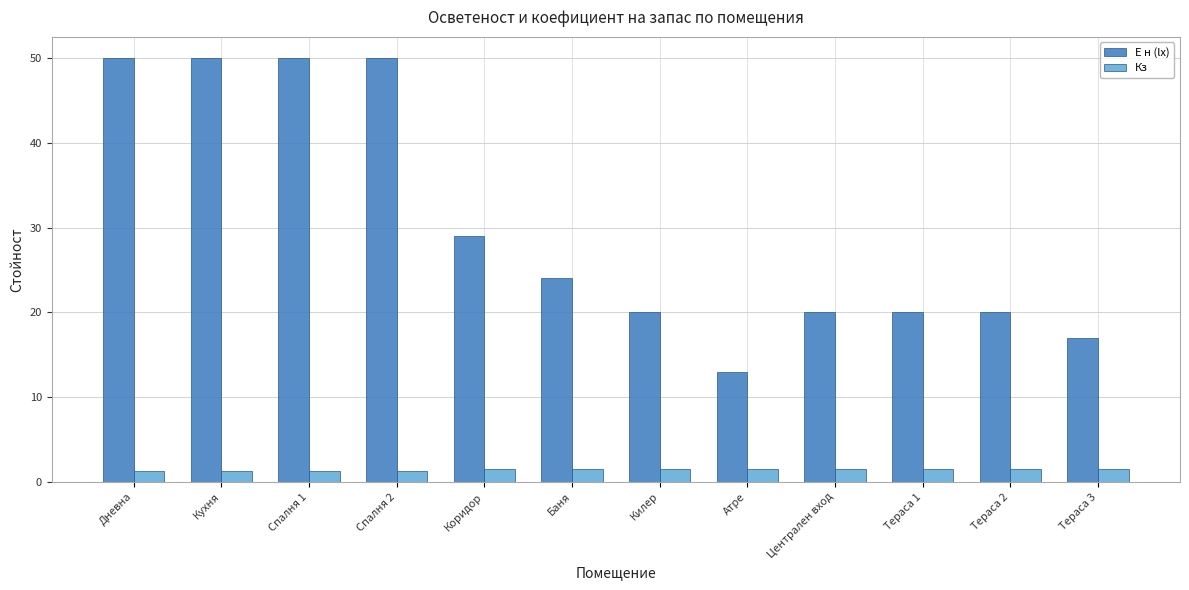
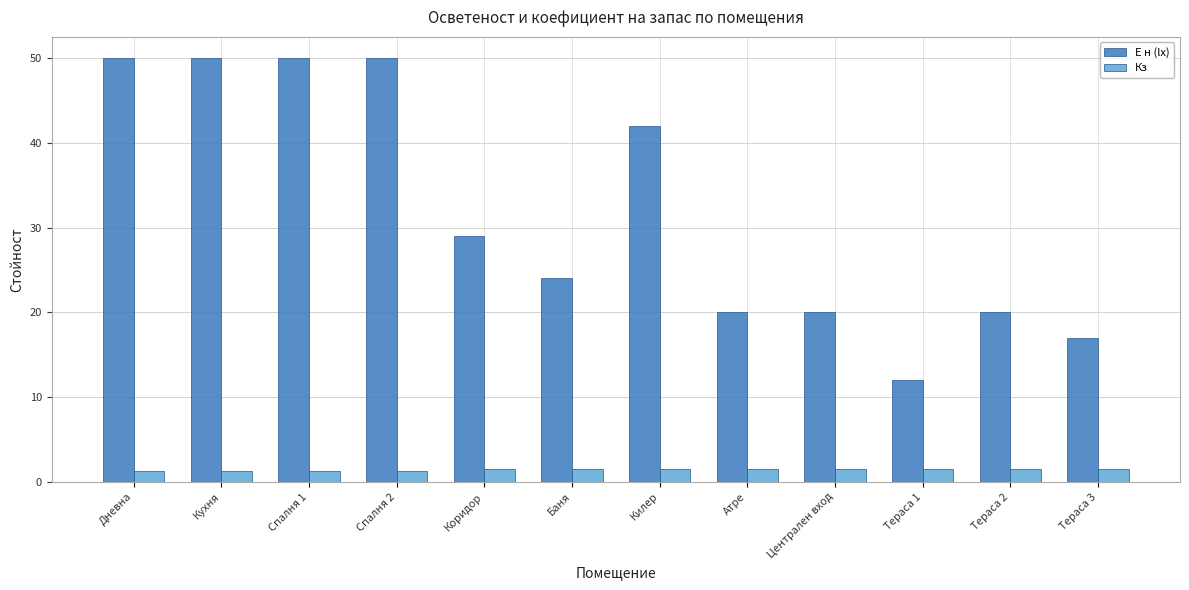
E н (lx), Килер: 20 -> 42
E н (lx), Атре: 13 -> 20
E н (lx), Тераса 1: 20 -> 12
